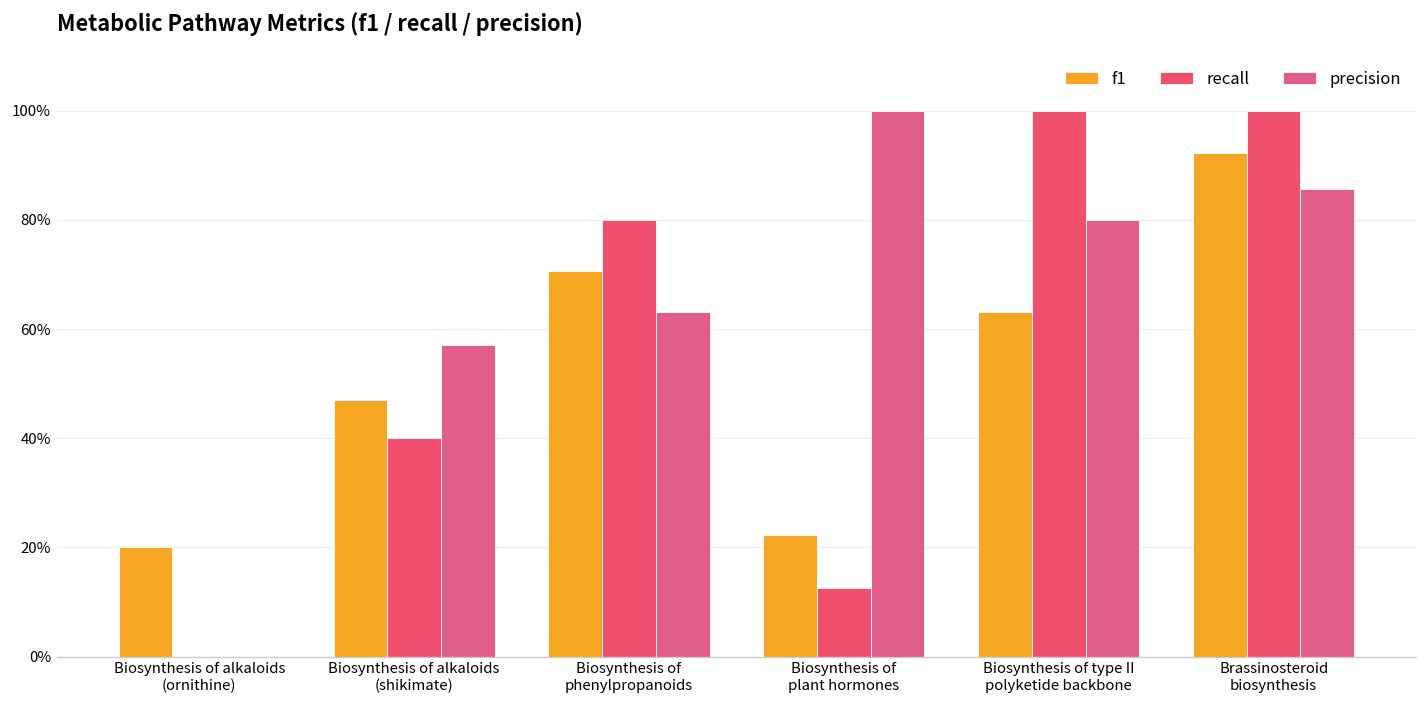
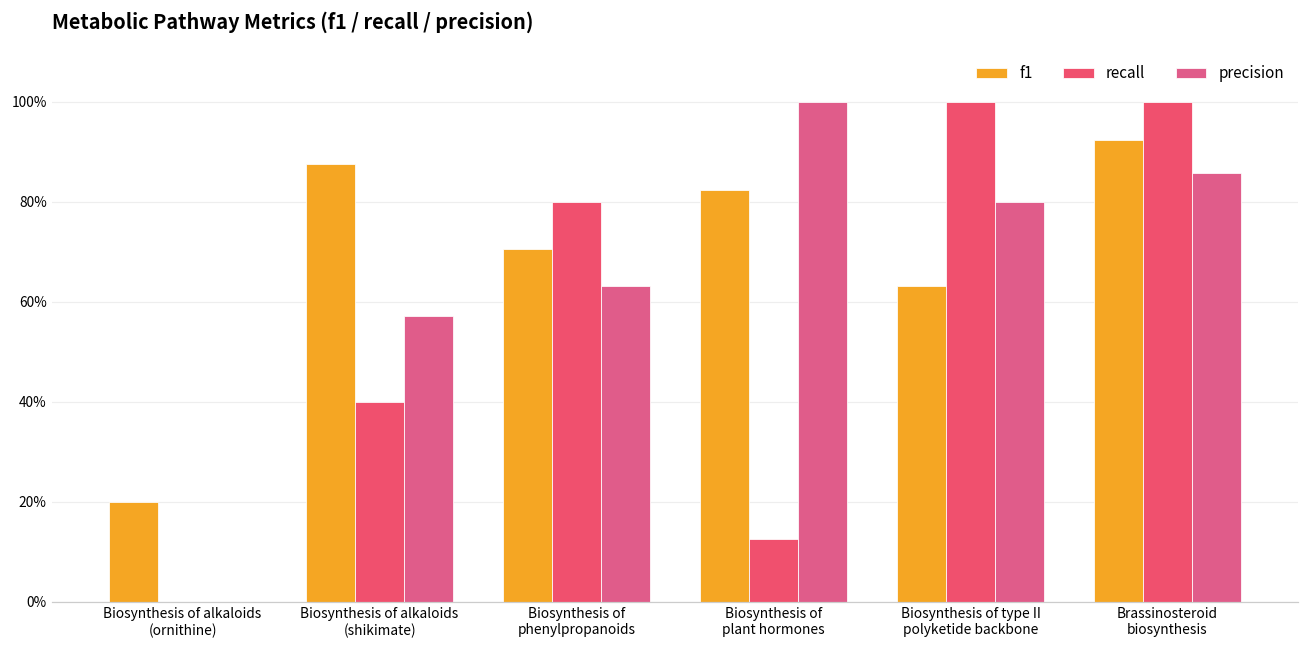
f1, Biosynthesis of alkaloids (shikimate): 47% -> 87%
f1, Biosynthesis of plant hormones: 22% -> 82%
